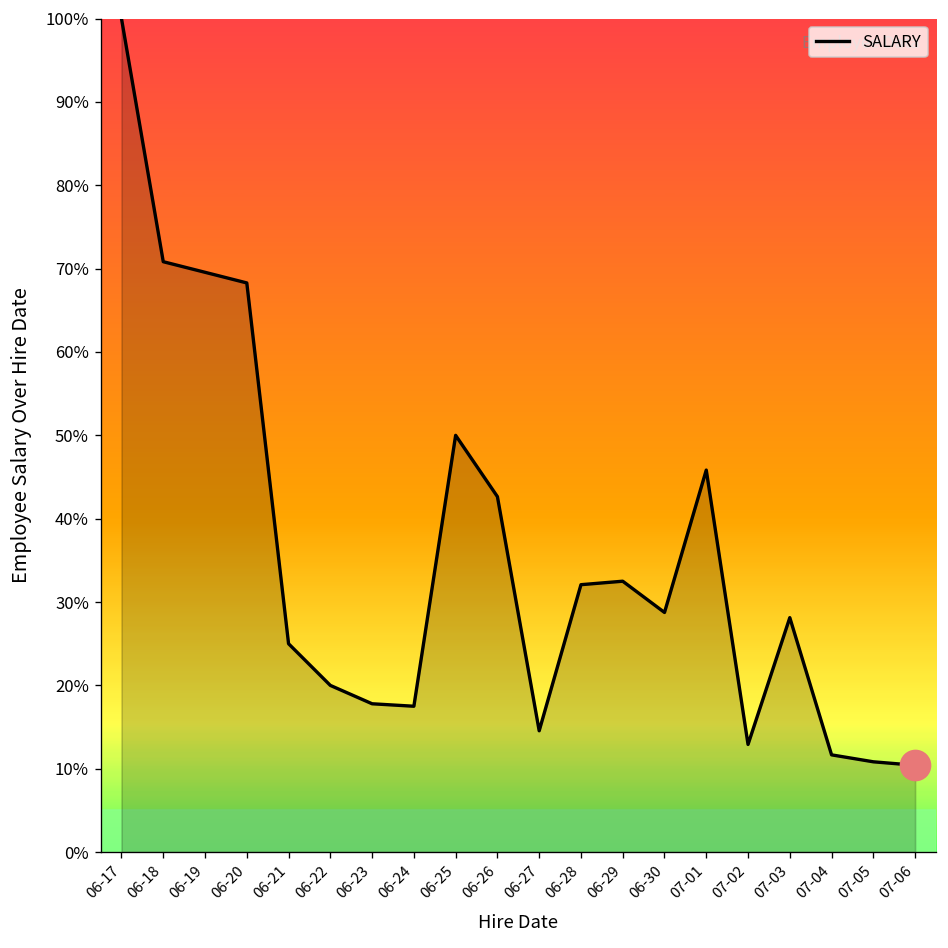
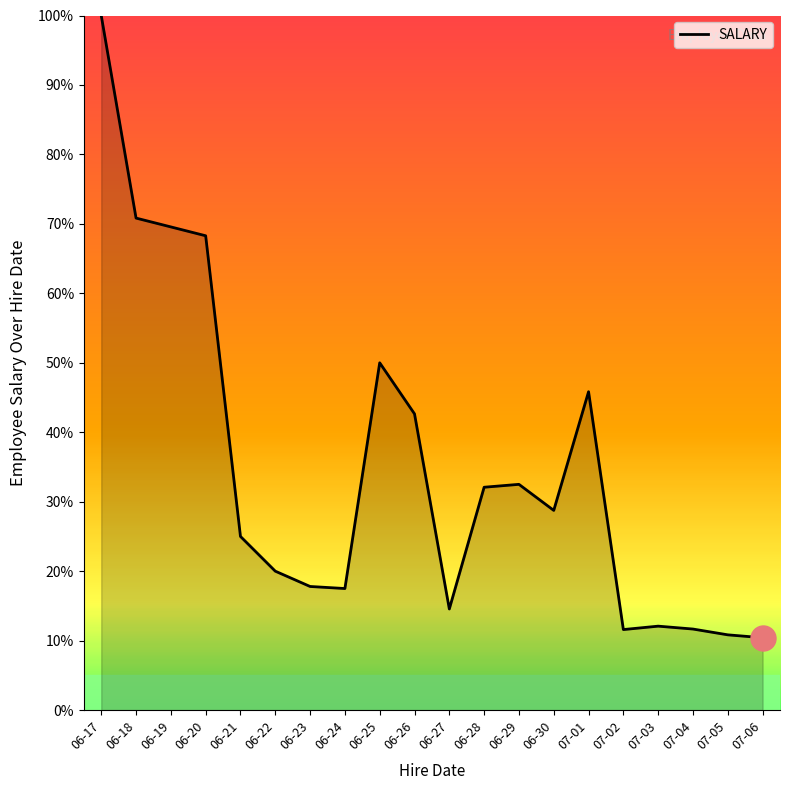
SALARY, 07-02: 13% -> 12%
SALARY, 07-03: 28% -> 12%
